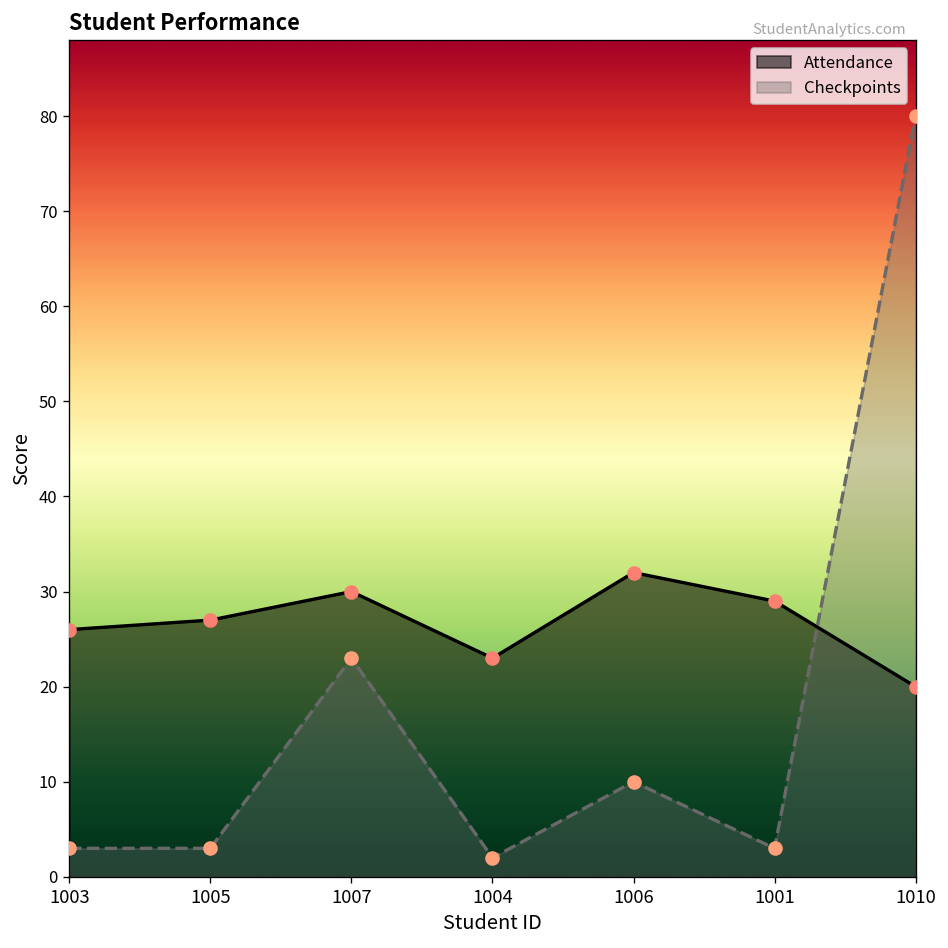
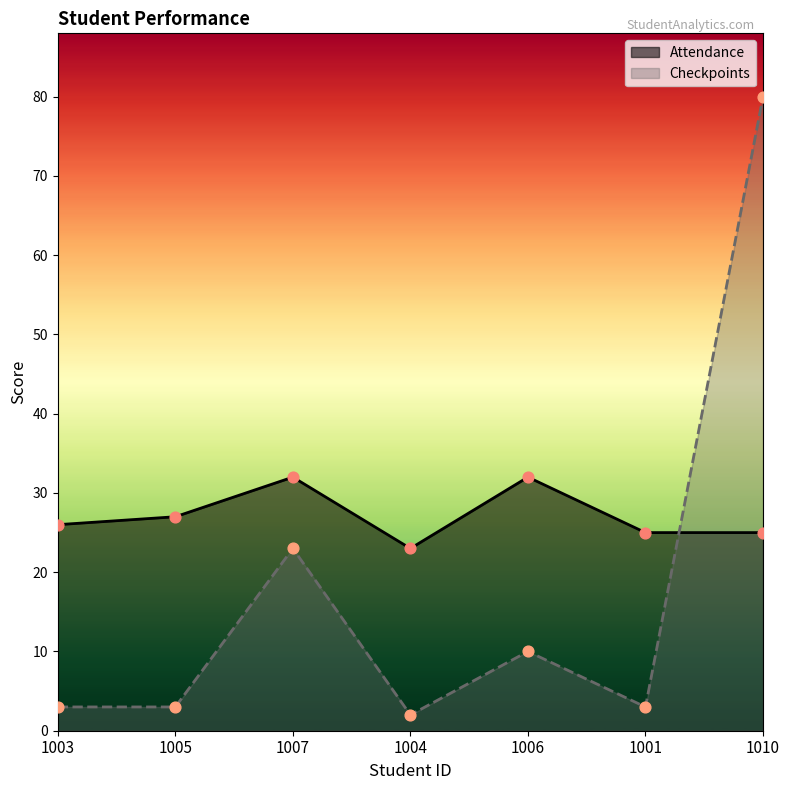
Attendance, 1007: 30 -> 32
Attendance, 1001: 29 -> 25
Attendance, 1010: 20 -> 25
